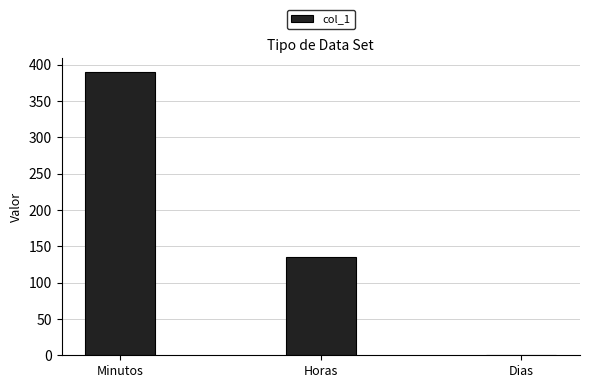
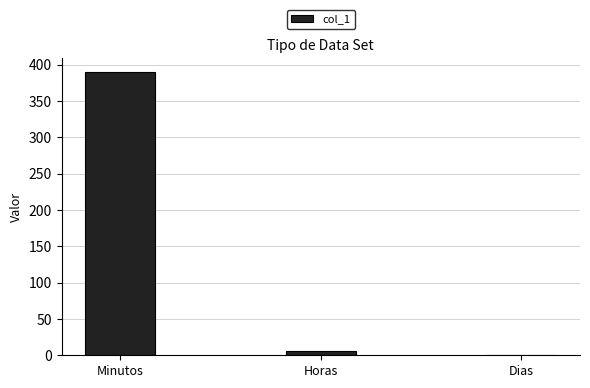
Horas: 140 -> 10
